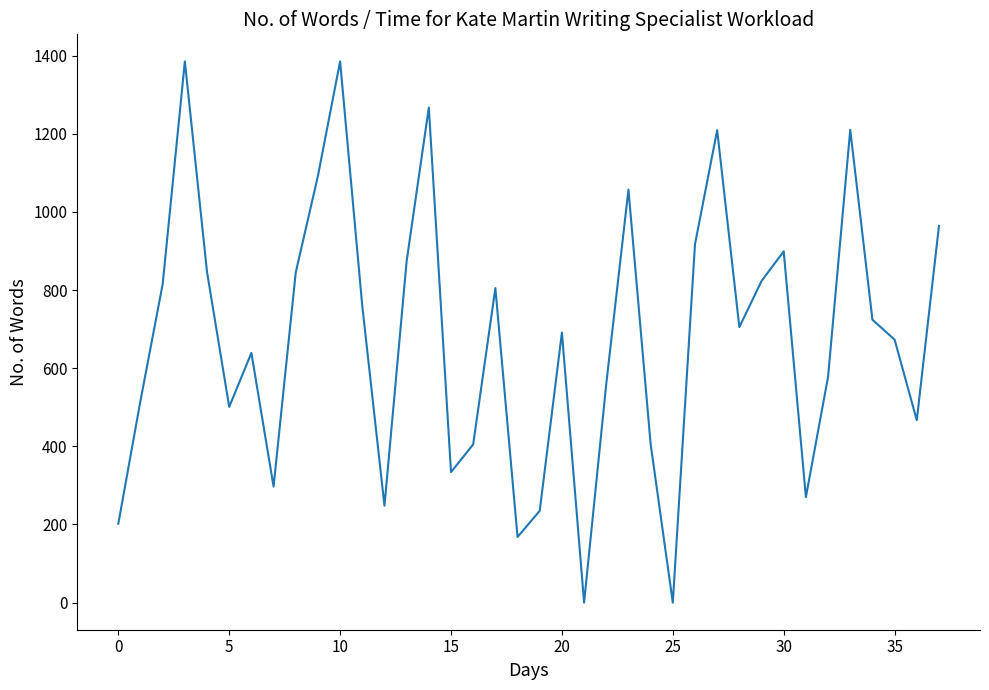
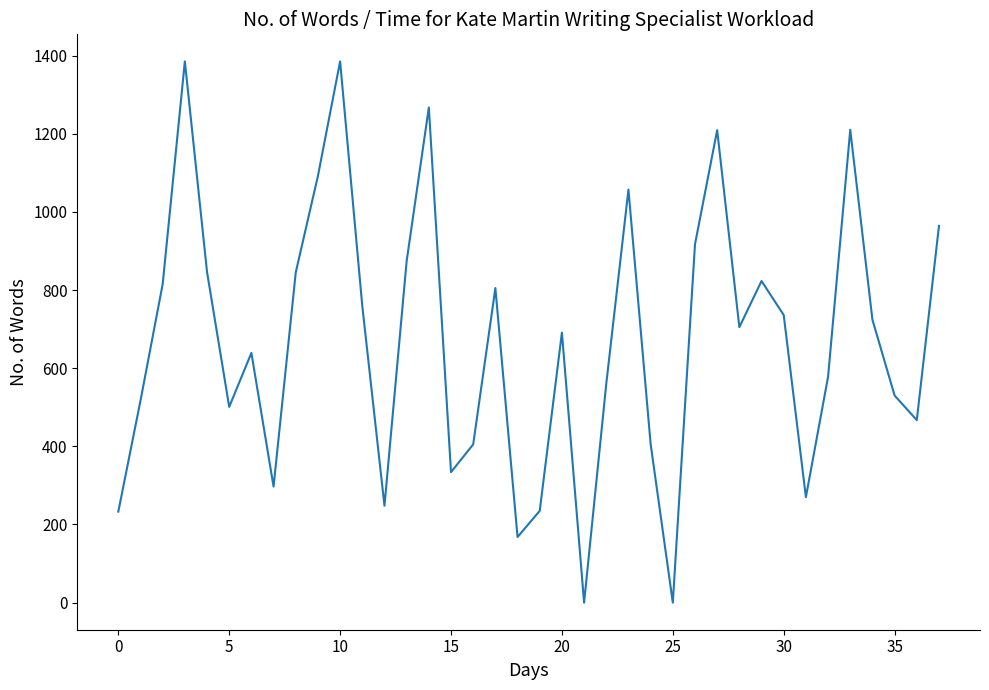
0: 200 -> 230
30: 900 -> 740
35: 670 -> 530
